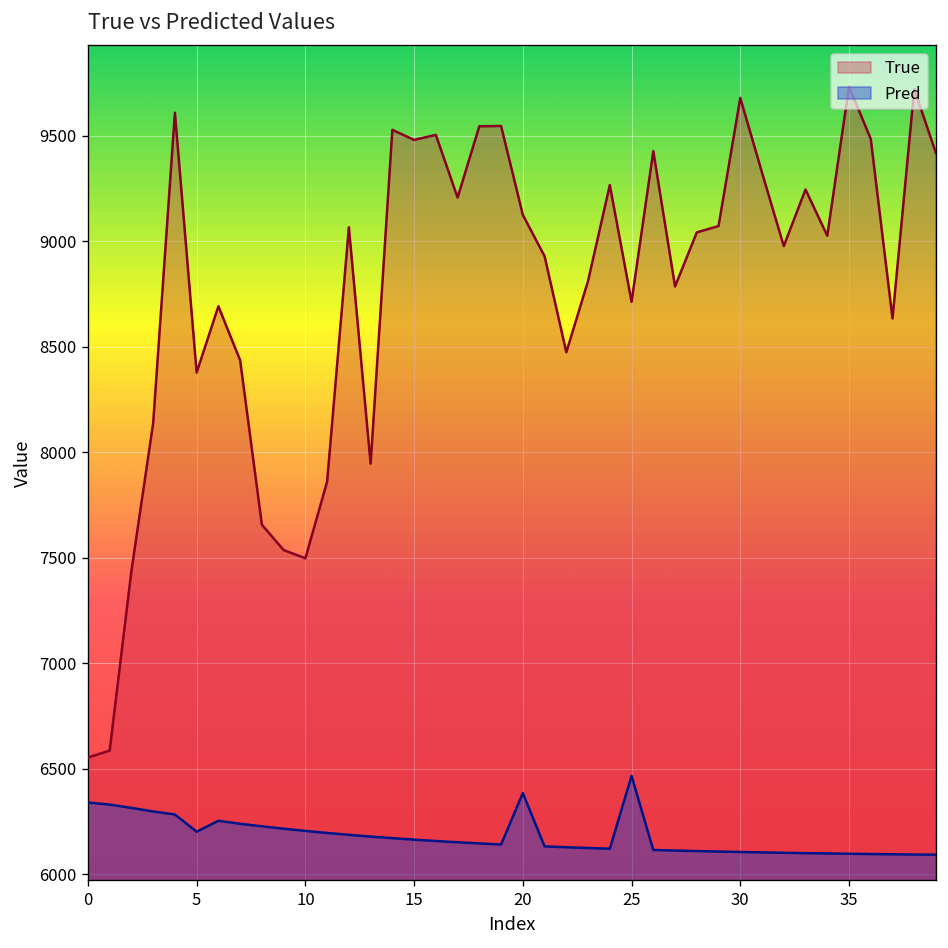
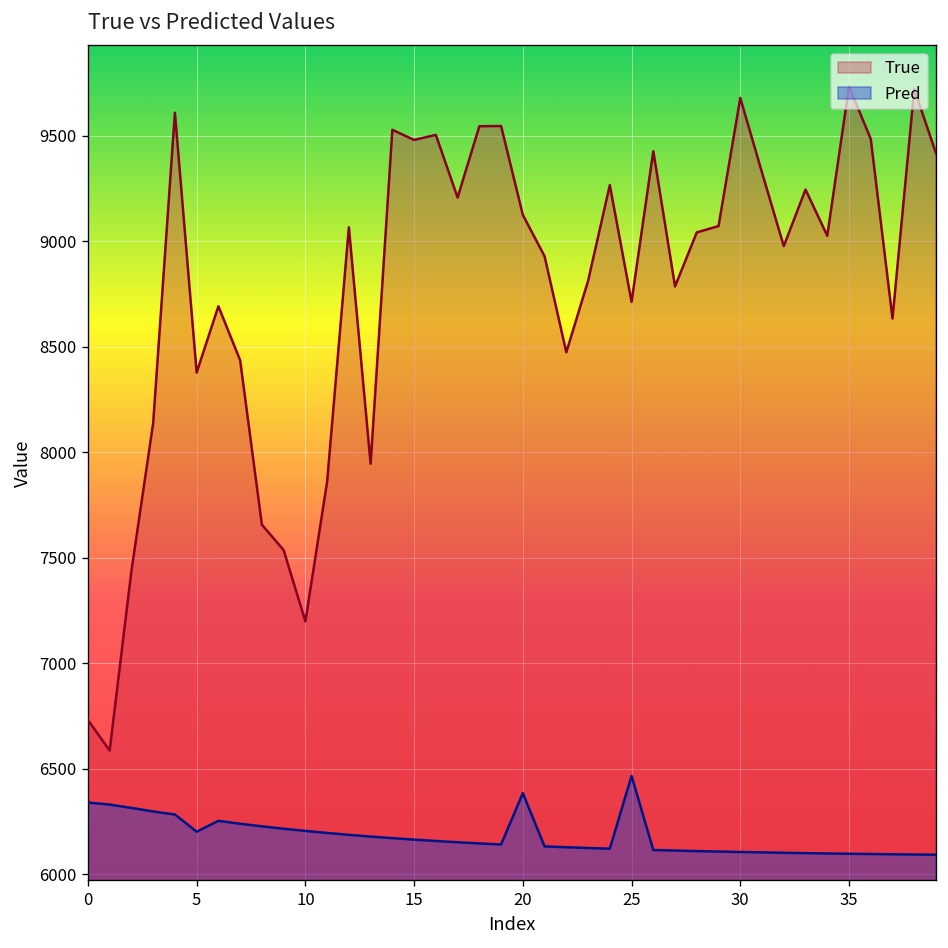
True, 0: 6550 -> 6730
True, 10: 7500 -> 7200
